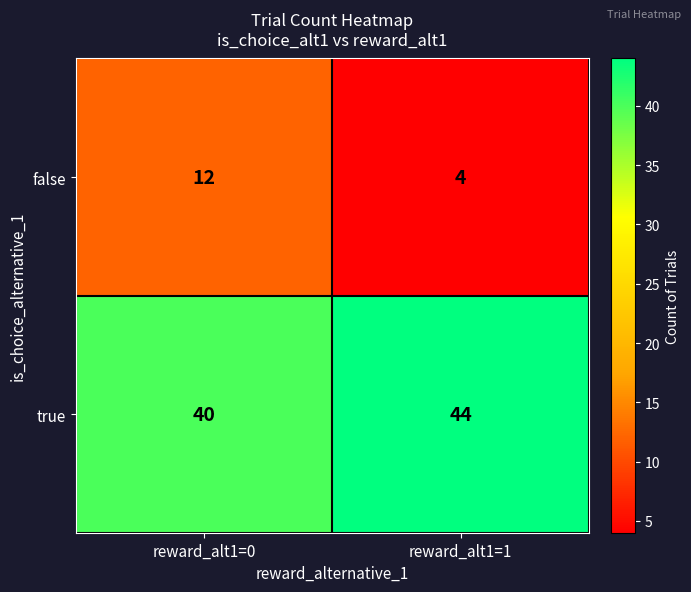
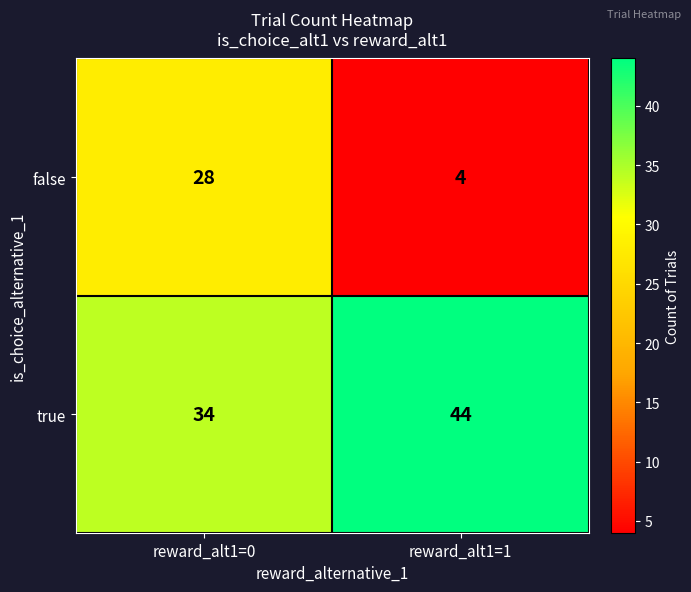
false, reward_alt1=0: 12 -> 28
true, reward_alt1=0: 40 -> 34
